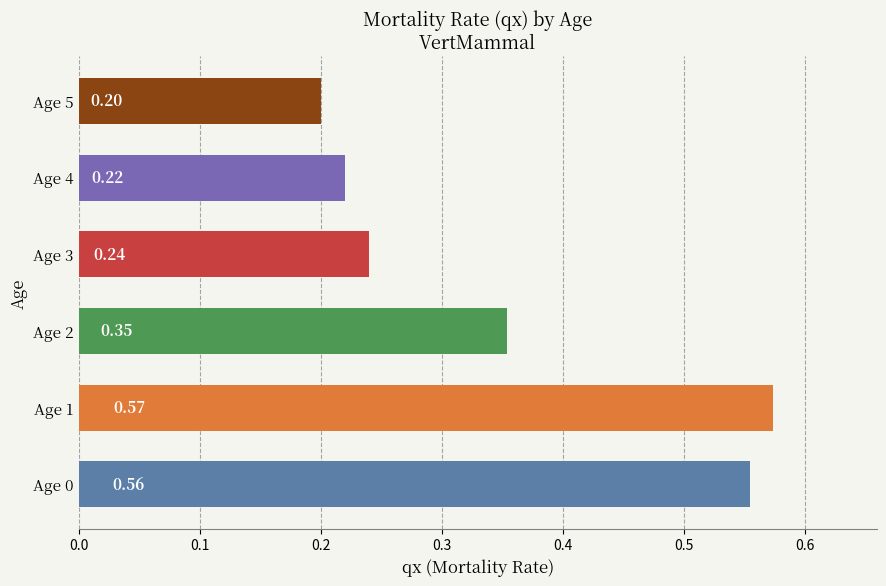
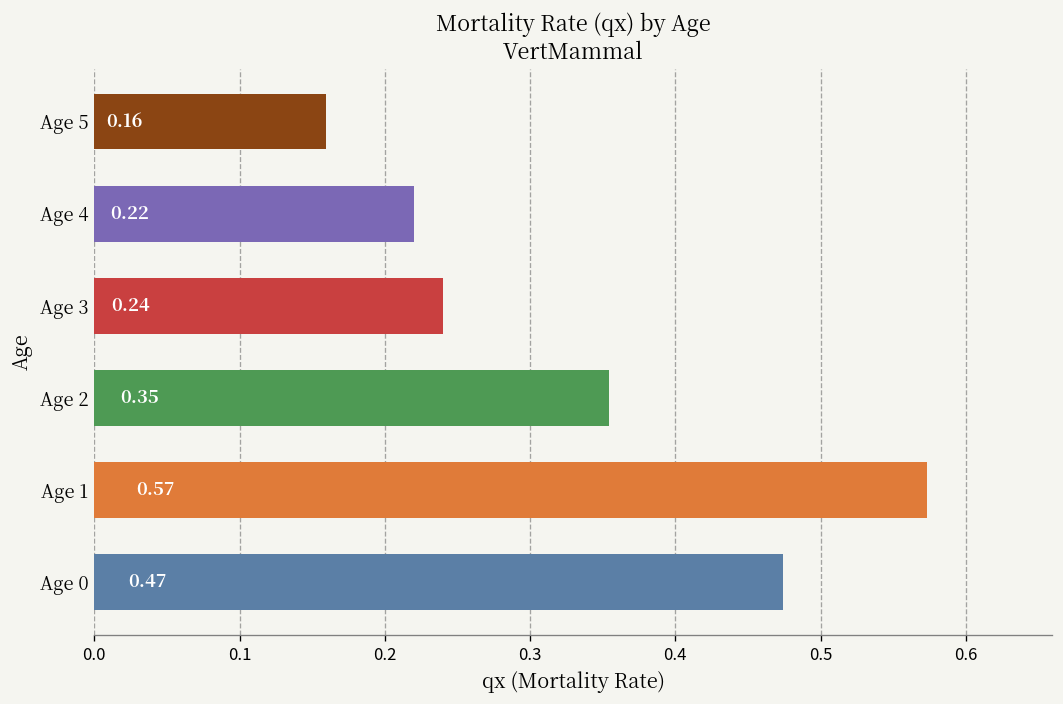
Age 5: 0.20 -> 0.16
Age 0: 0.56 -> 0.47
